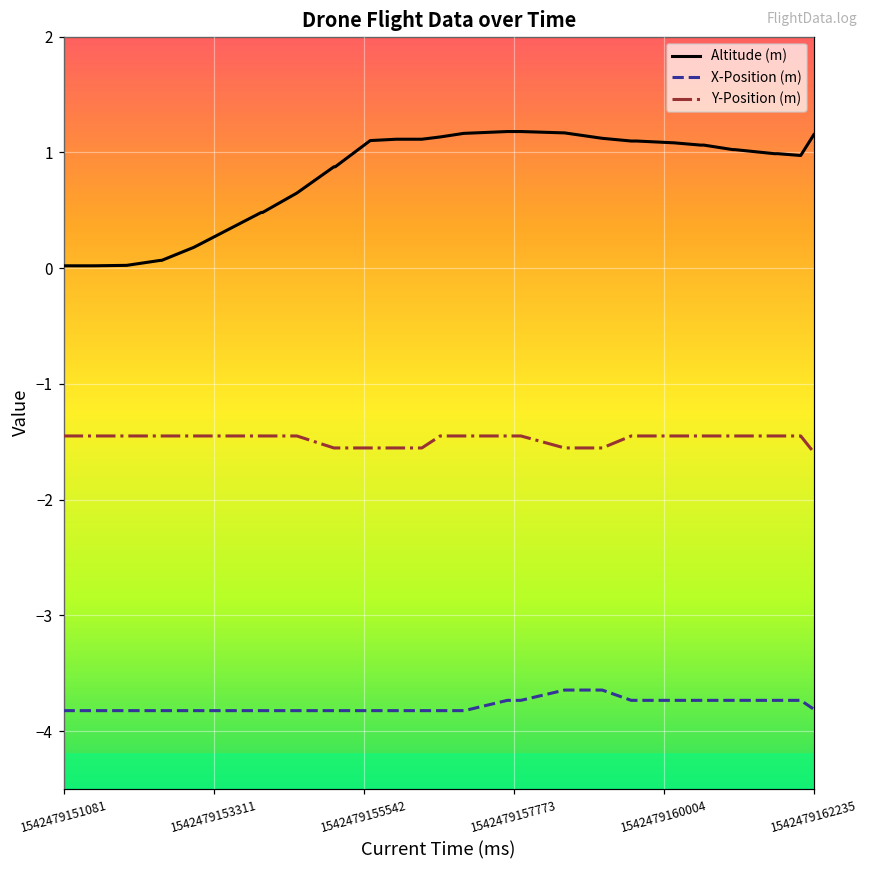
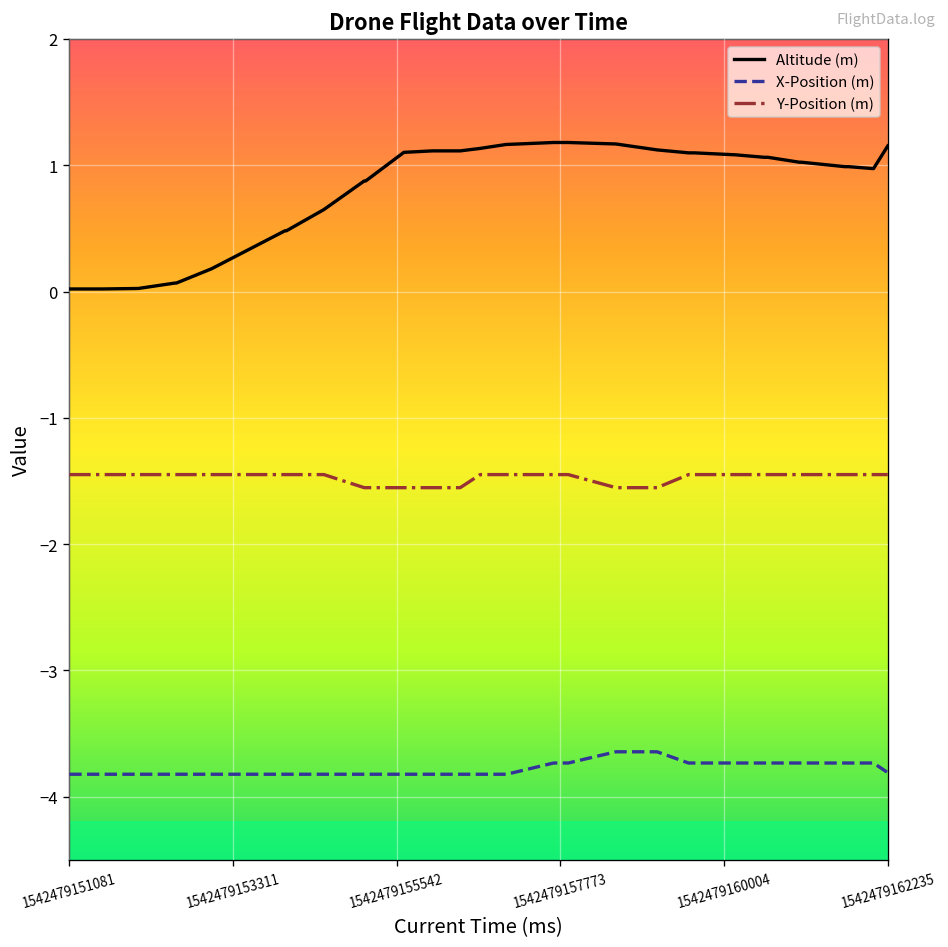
Y-Position (m), 1542479162235: -1.59 -> -1.45
